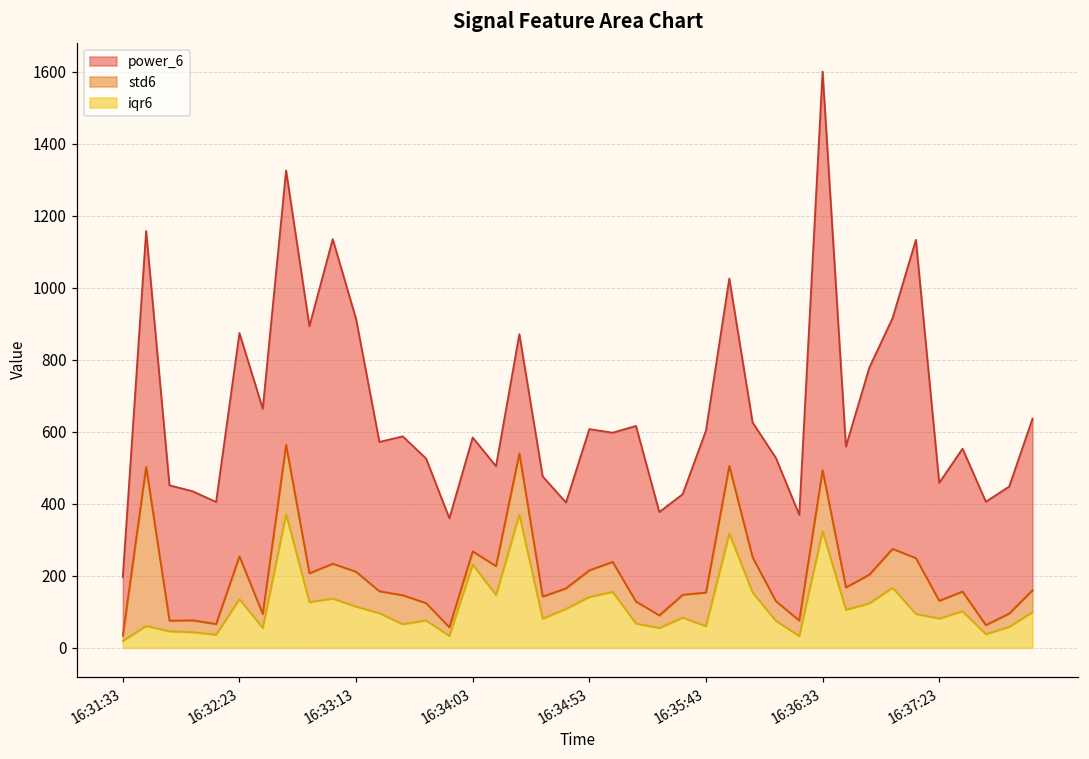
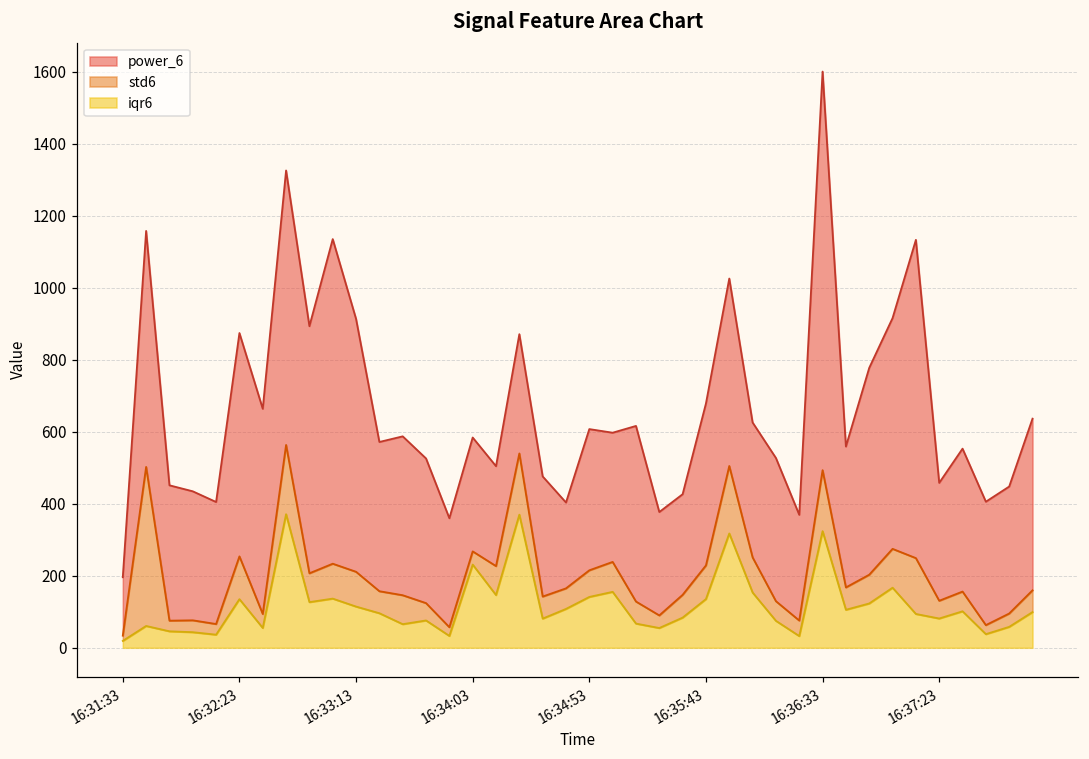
iqr6, 16:35:43: 60 -> 140
